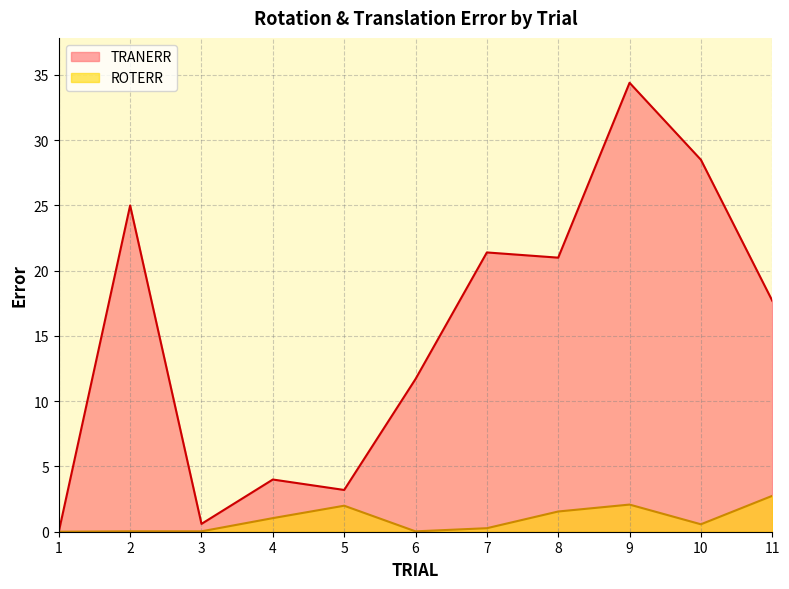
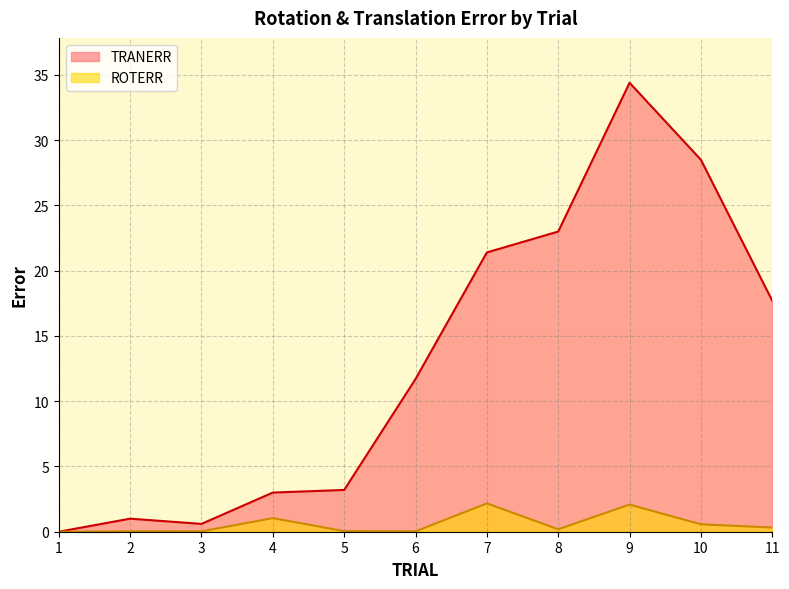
TRANERR, 2: 25 -> 1
TRANERR, 4: 4 -> 3
ROTERR, 5: 2.0 -> 0.0
ROTERR, 7: 0.3 -> 2.2
TRANERR, 8: 21 -> 23
ROTERR, 8: 1.6 -> 0.2
ROTERR, 11: 2.8 -> 0.3
